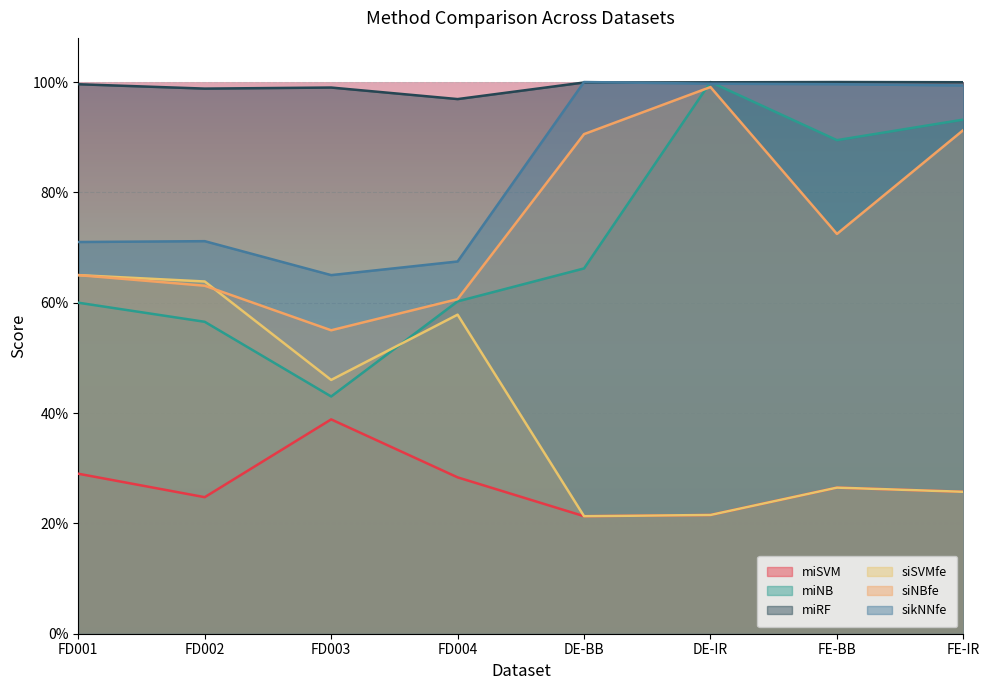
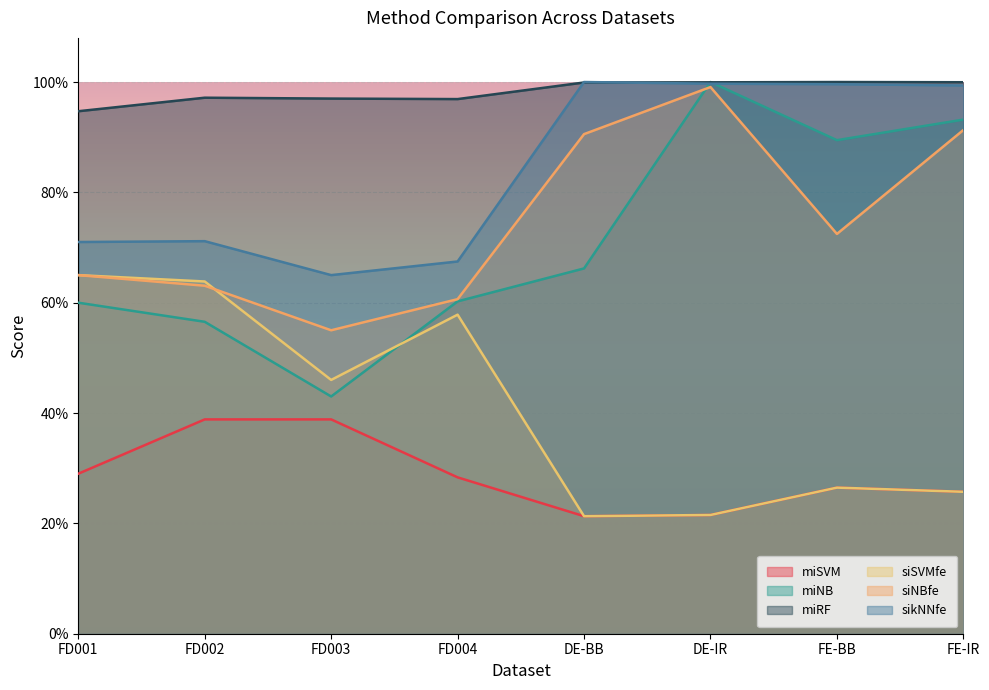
miRF, FD001: 100% -> 95%
miSVM, FD002: 25% -> 39%
miRF, FD002: 99% -> 97%
miRF, FD003: 99% -> 97%
